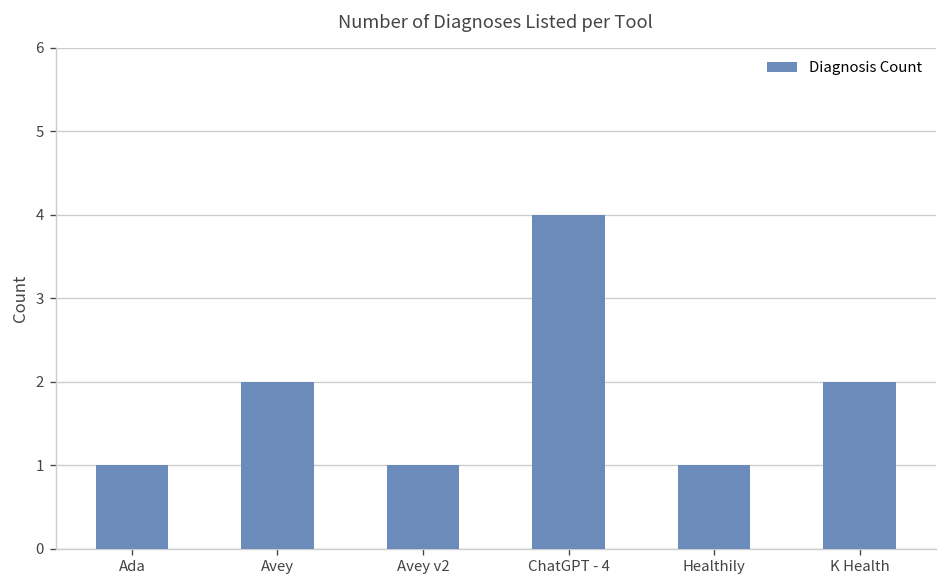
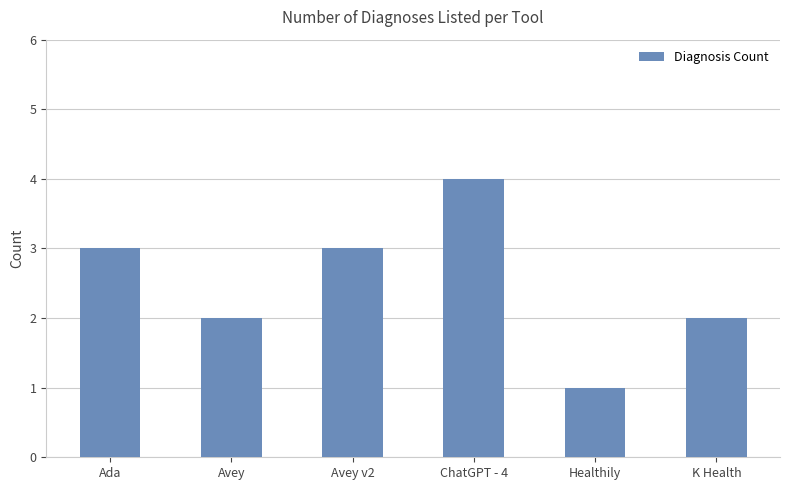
Ada: 1 -> 3
Avey v2: 1 -> 3
